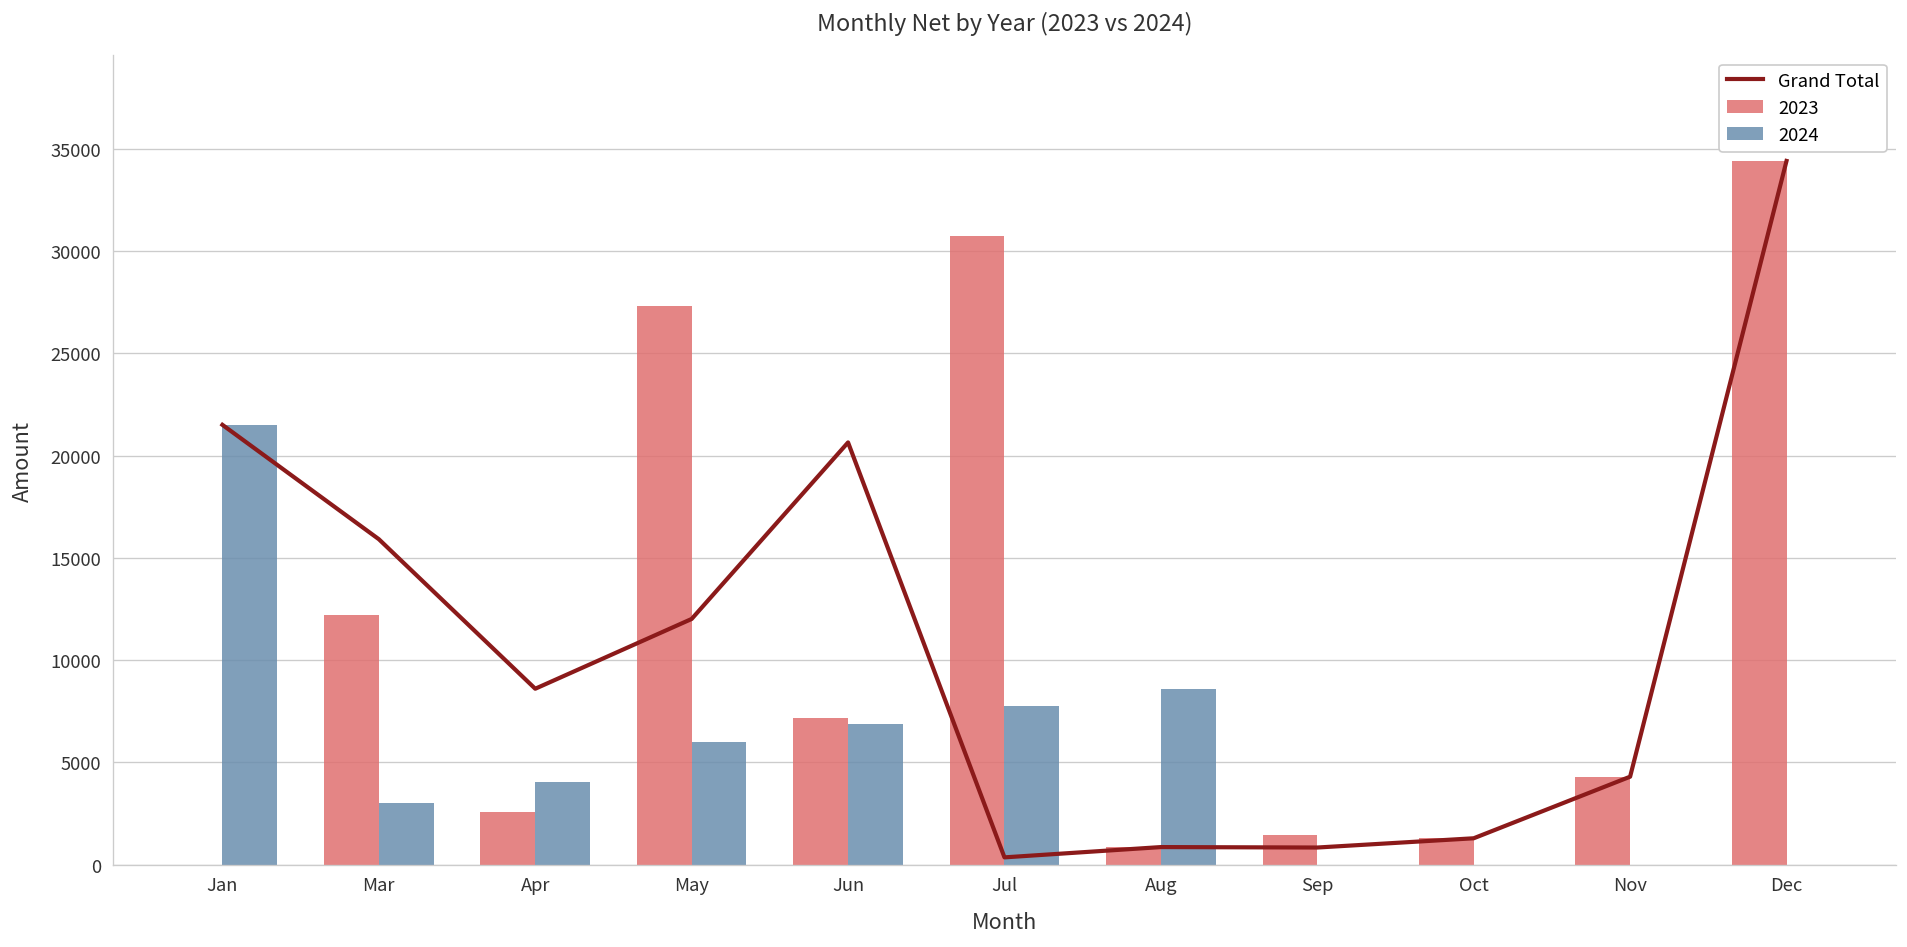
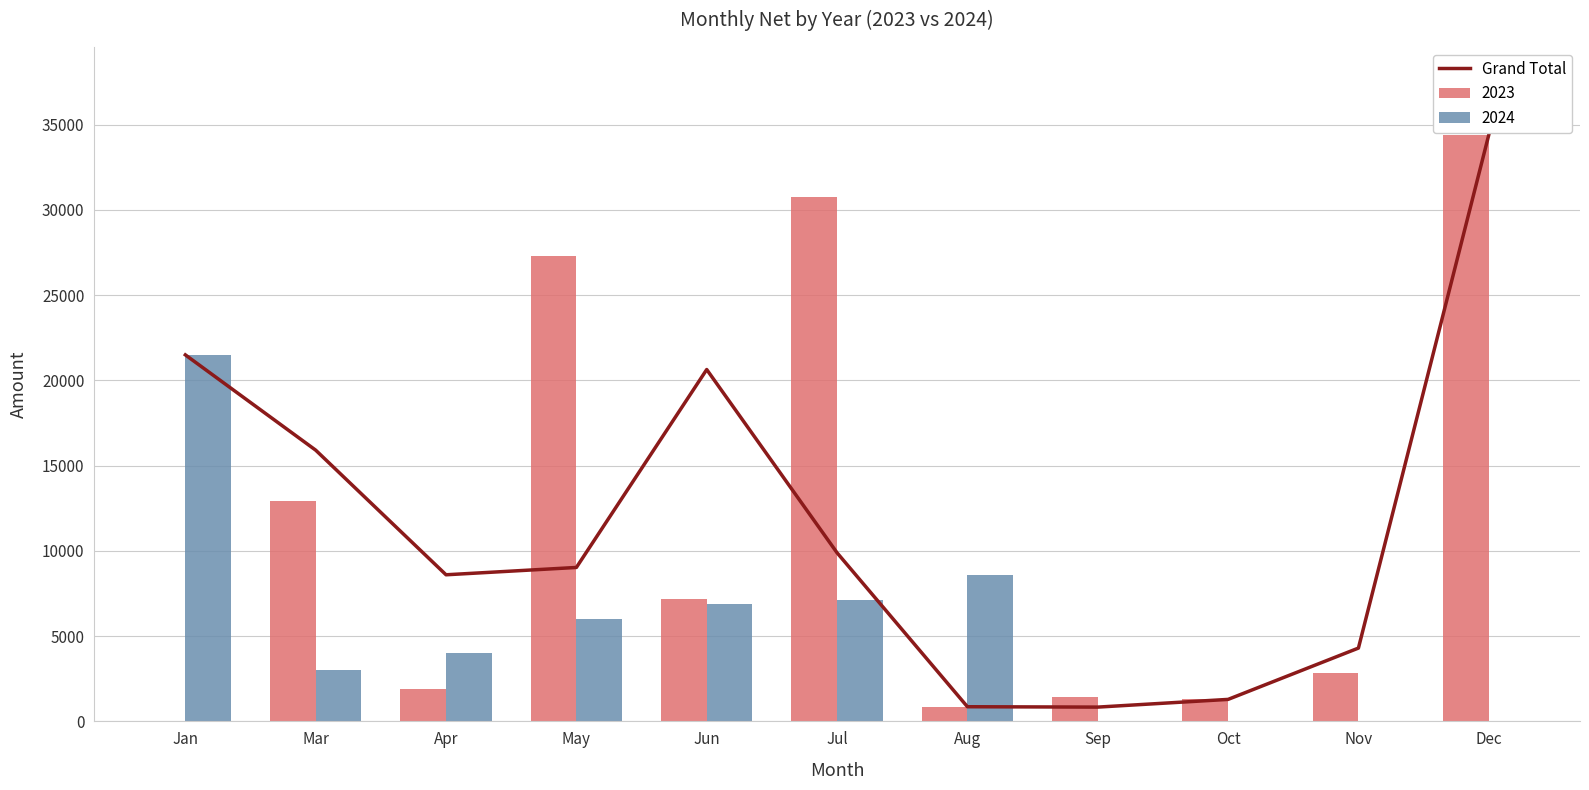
2023, Mar: 12200 -> 12900
2023, Apr: 2600 -> 1900
Grand Total, May: 12000 -> 9000
Grand Total, Jul: 400 -> 9900
2024, Jul: 7700 -> 7100
2023, Nov: 4300 -> 2800
